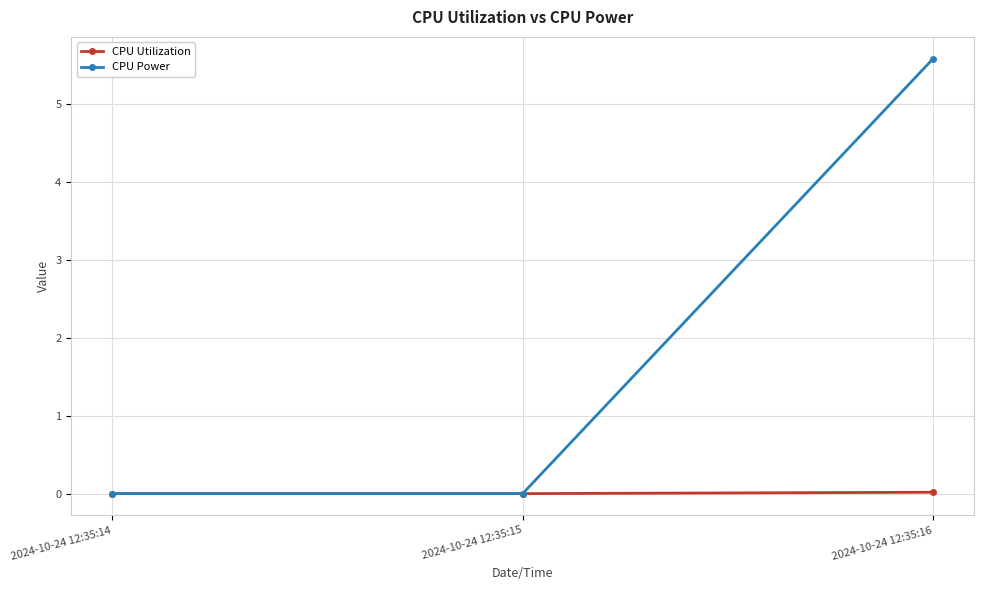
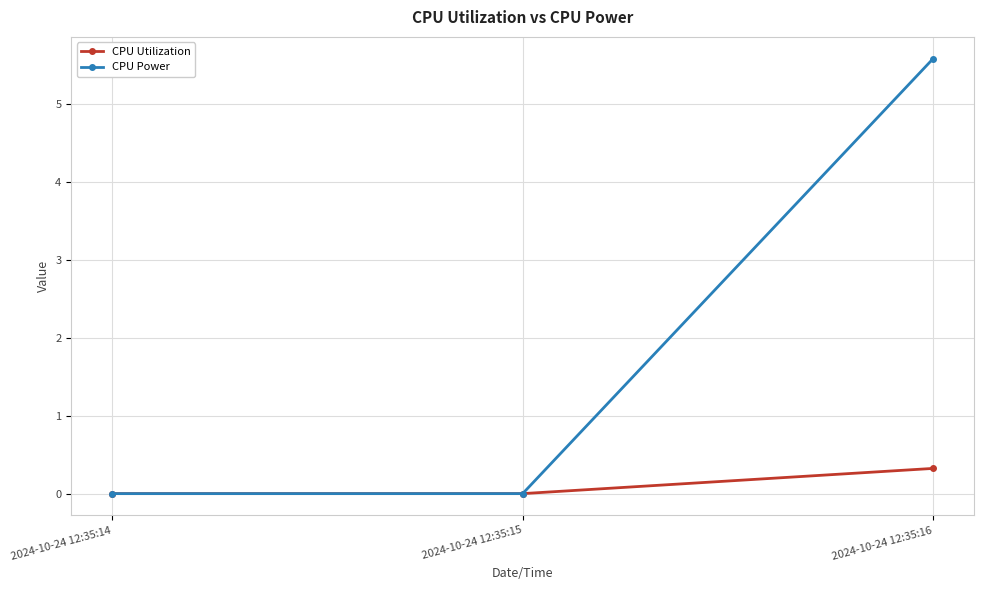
CPU Utilization, 2024-10-24 12:35:16: 0.0 -> 0.3
